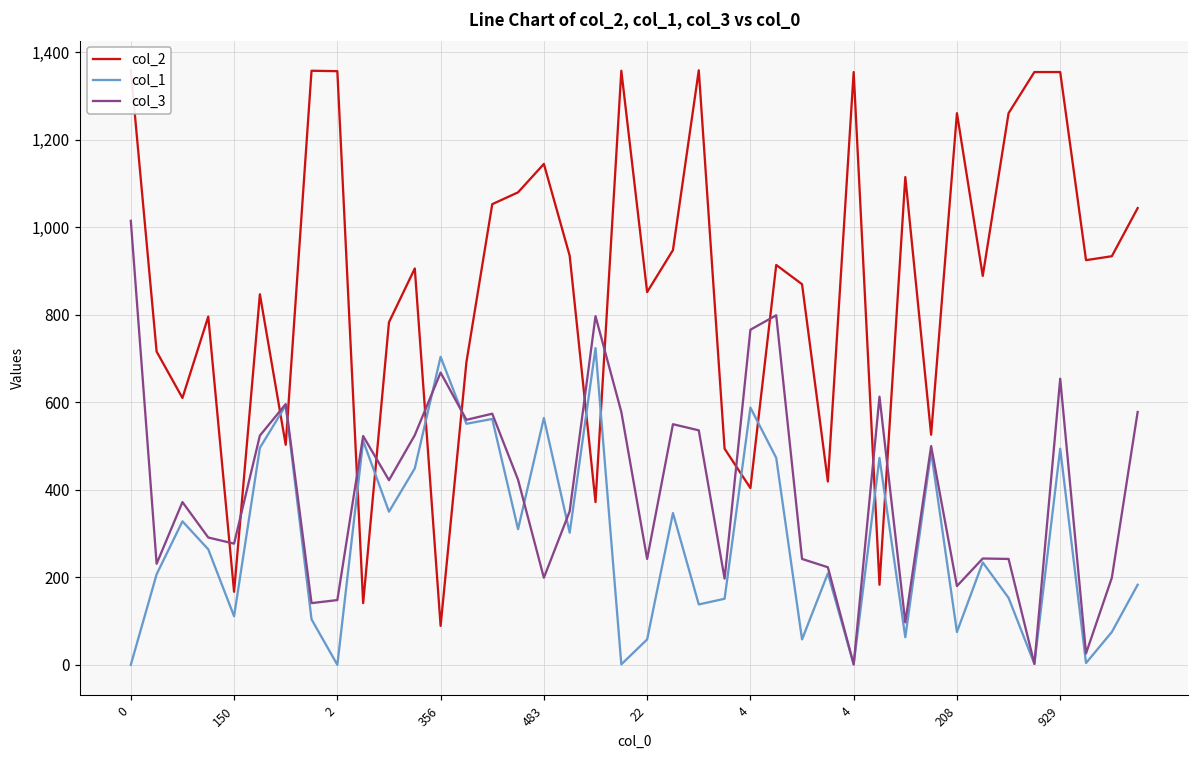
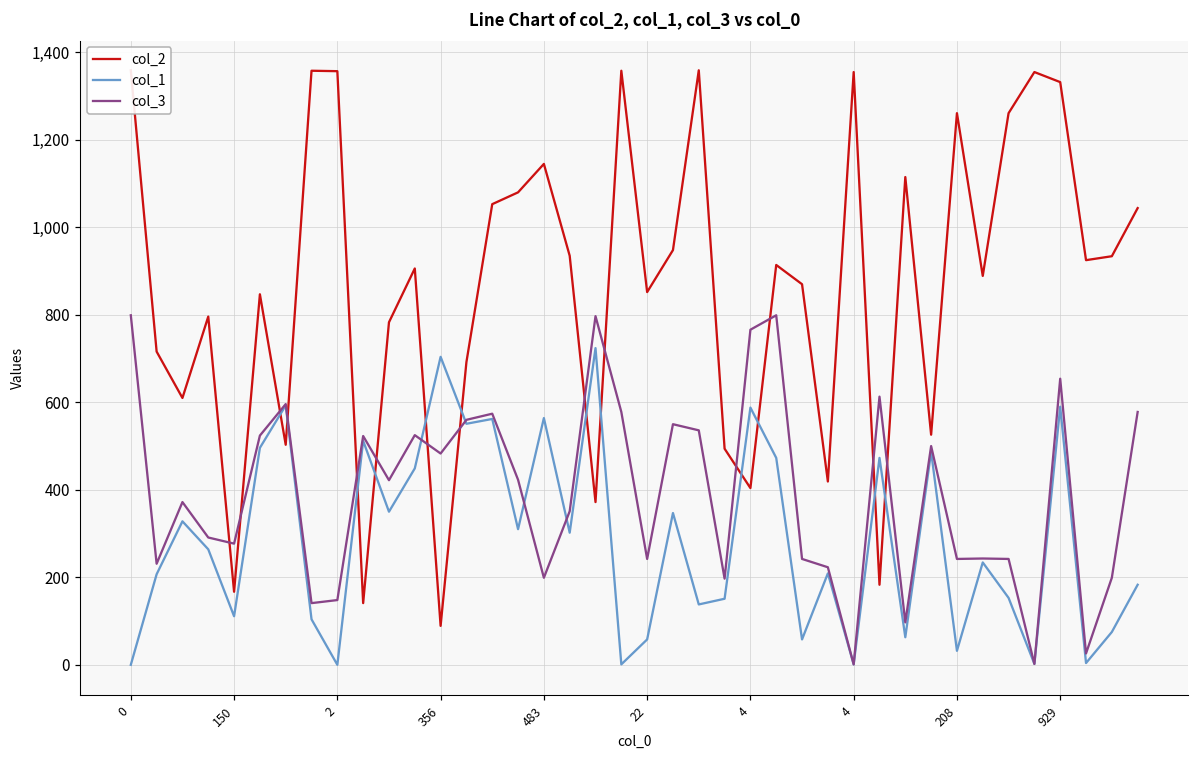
col_3, 0: 1,020 -> 800
col_3, 356: 670 -> 480
col_1, 208: 80 -> 30
col_3, 208: 180 -> 240
col_2, 929: 1,360 -> 1,330
col_1, 929: 490 -> 590
